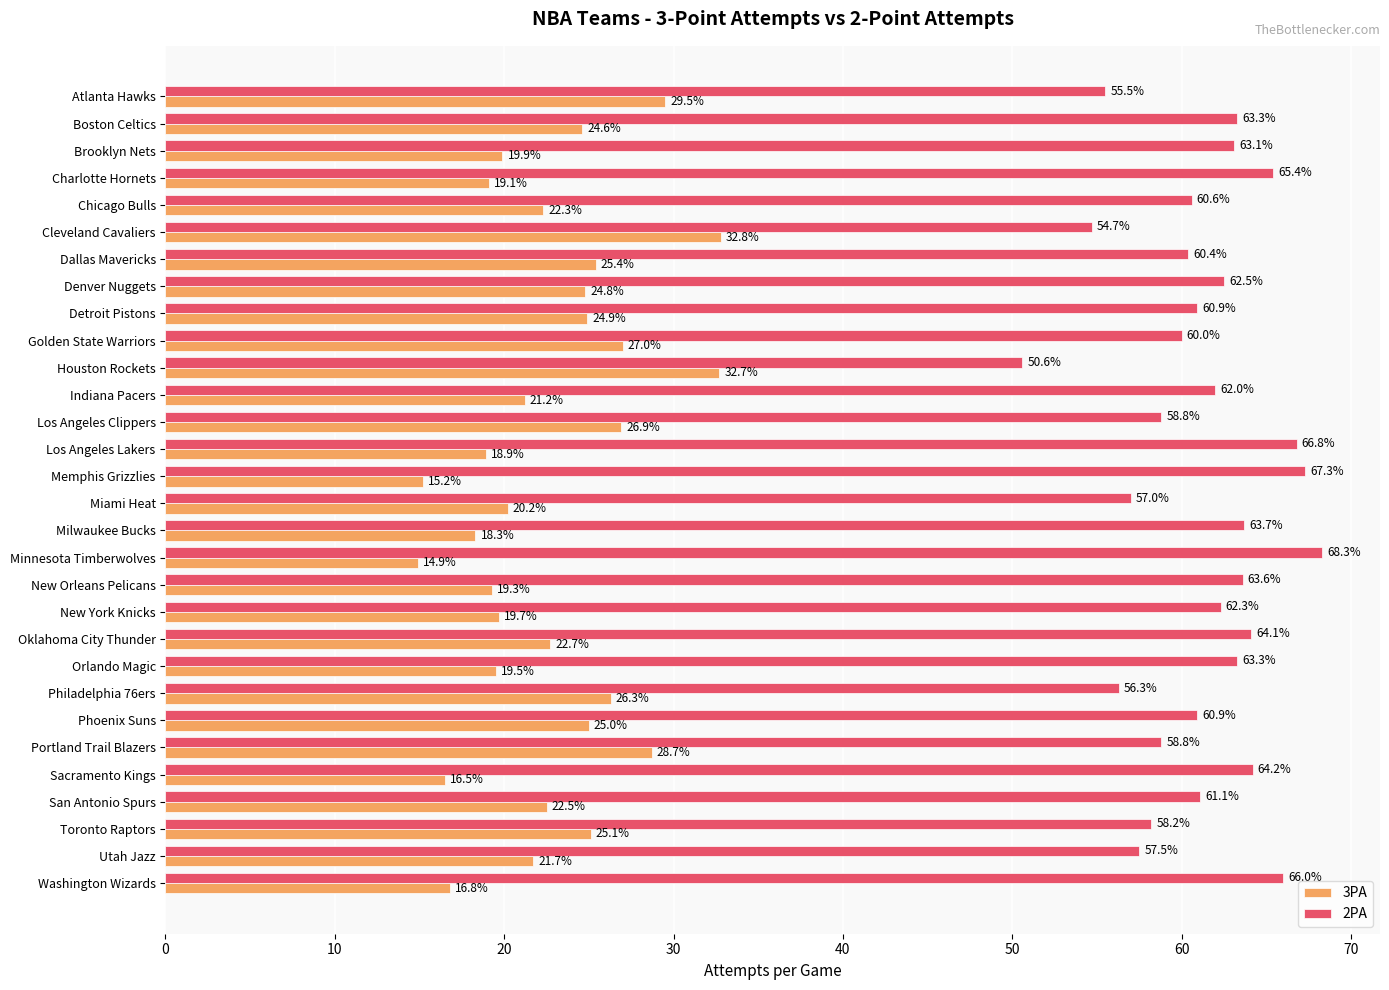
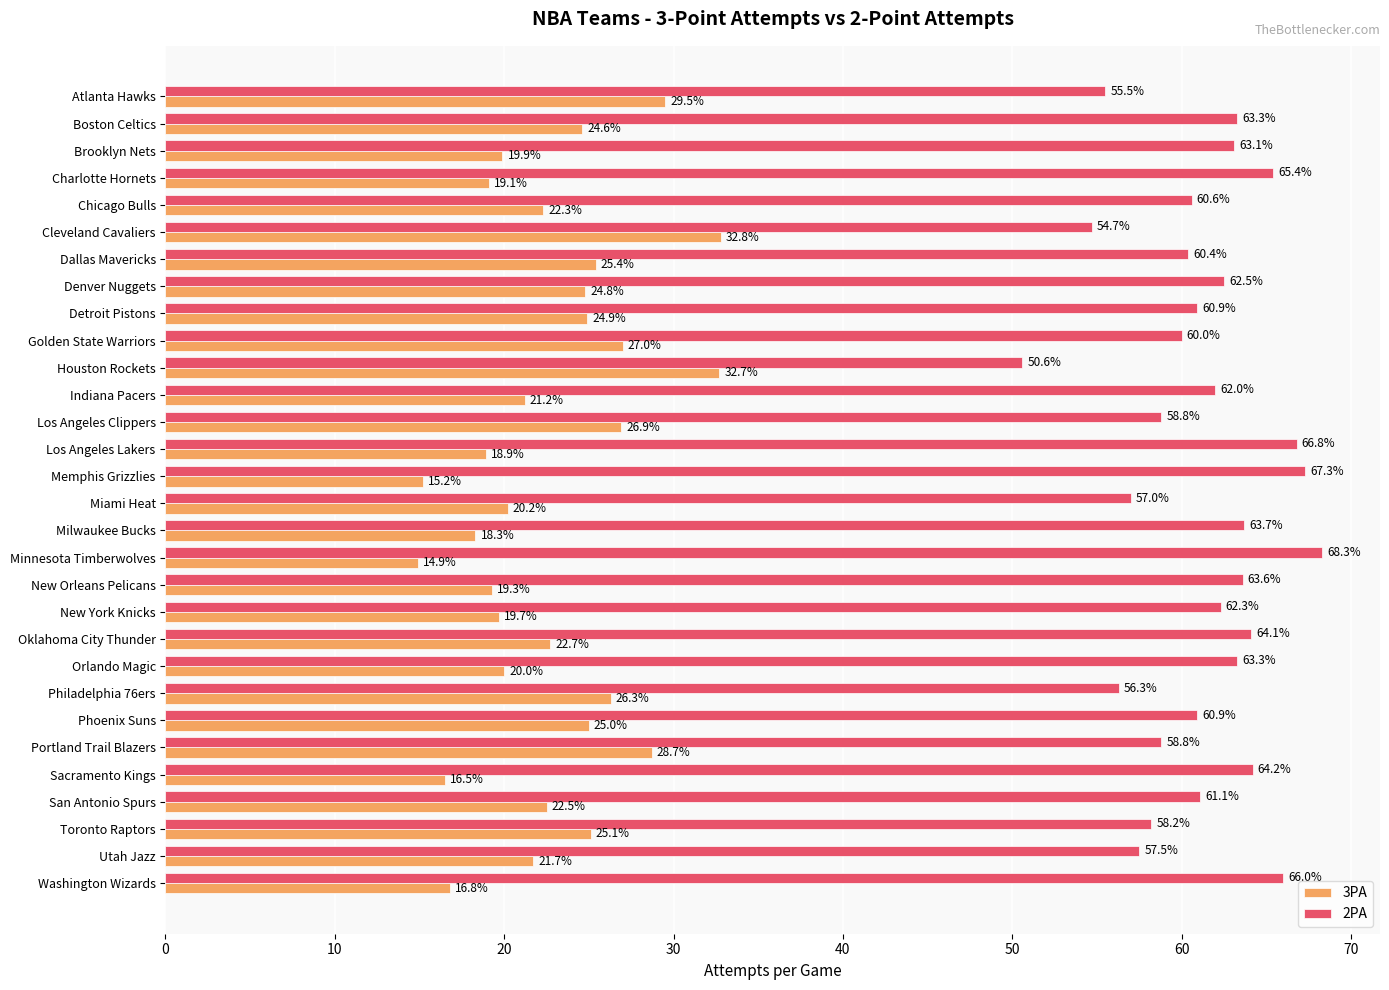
3PA, Orlando Magic: 19.5% -> 20.0%
